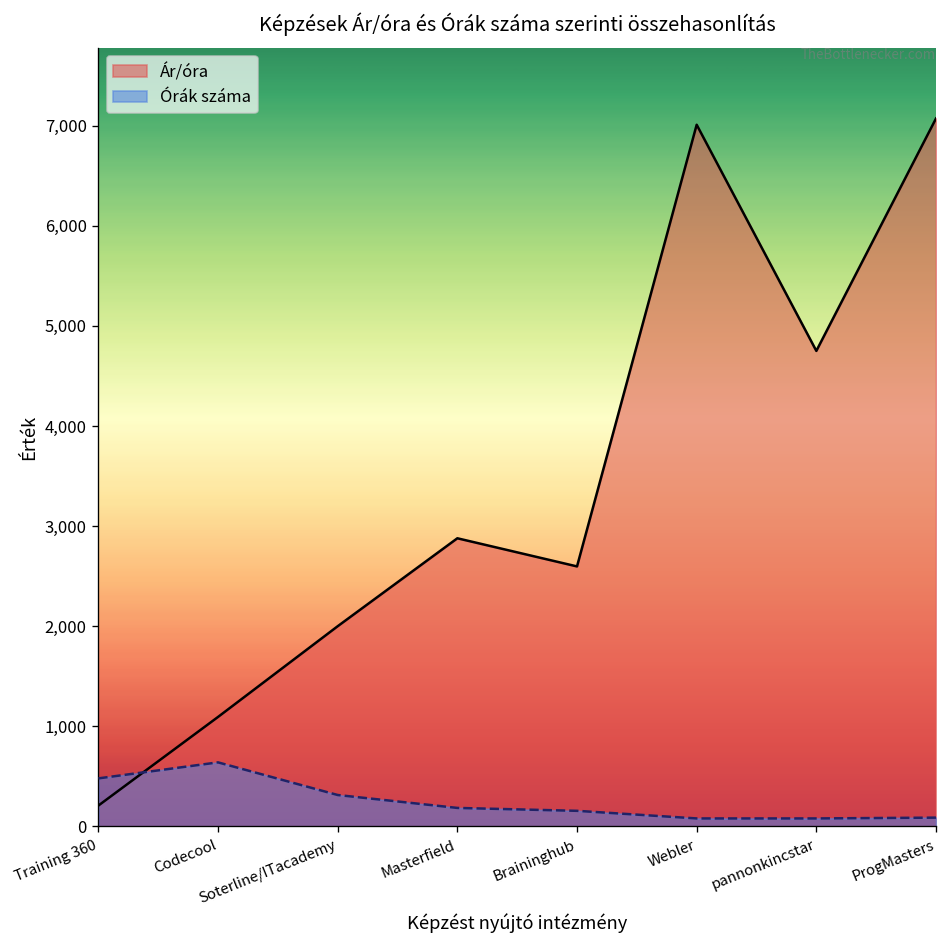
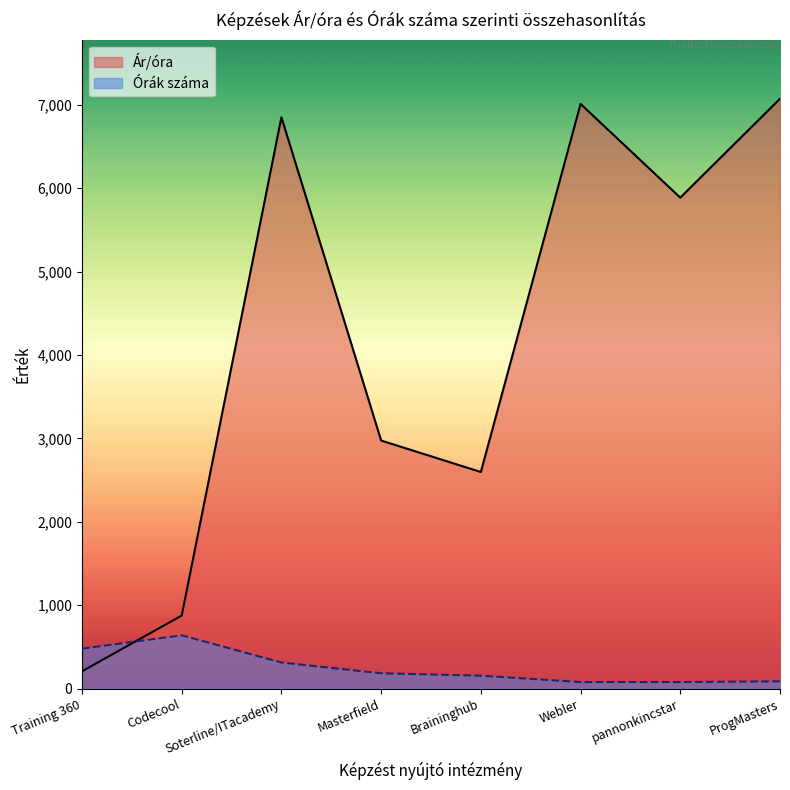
Ár/óra, Codecool: 1,100 -> 900
Ár/óra, Soterline/ITacademy: 2,000 -> 6,800
Ár/óra, Masterfield: 2,900 -> 3,000
Ár/óra, pannonkincstar: 4,800 -> 5,900
